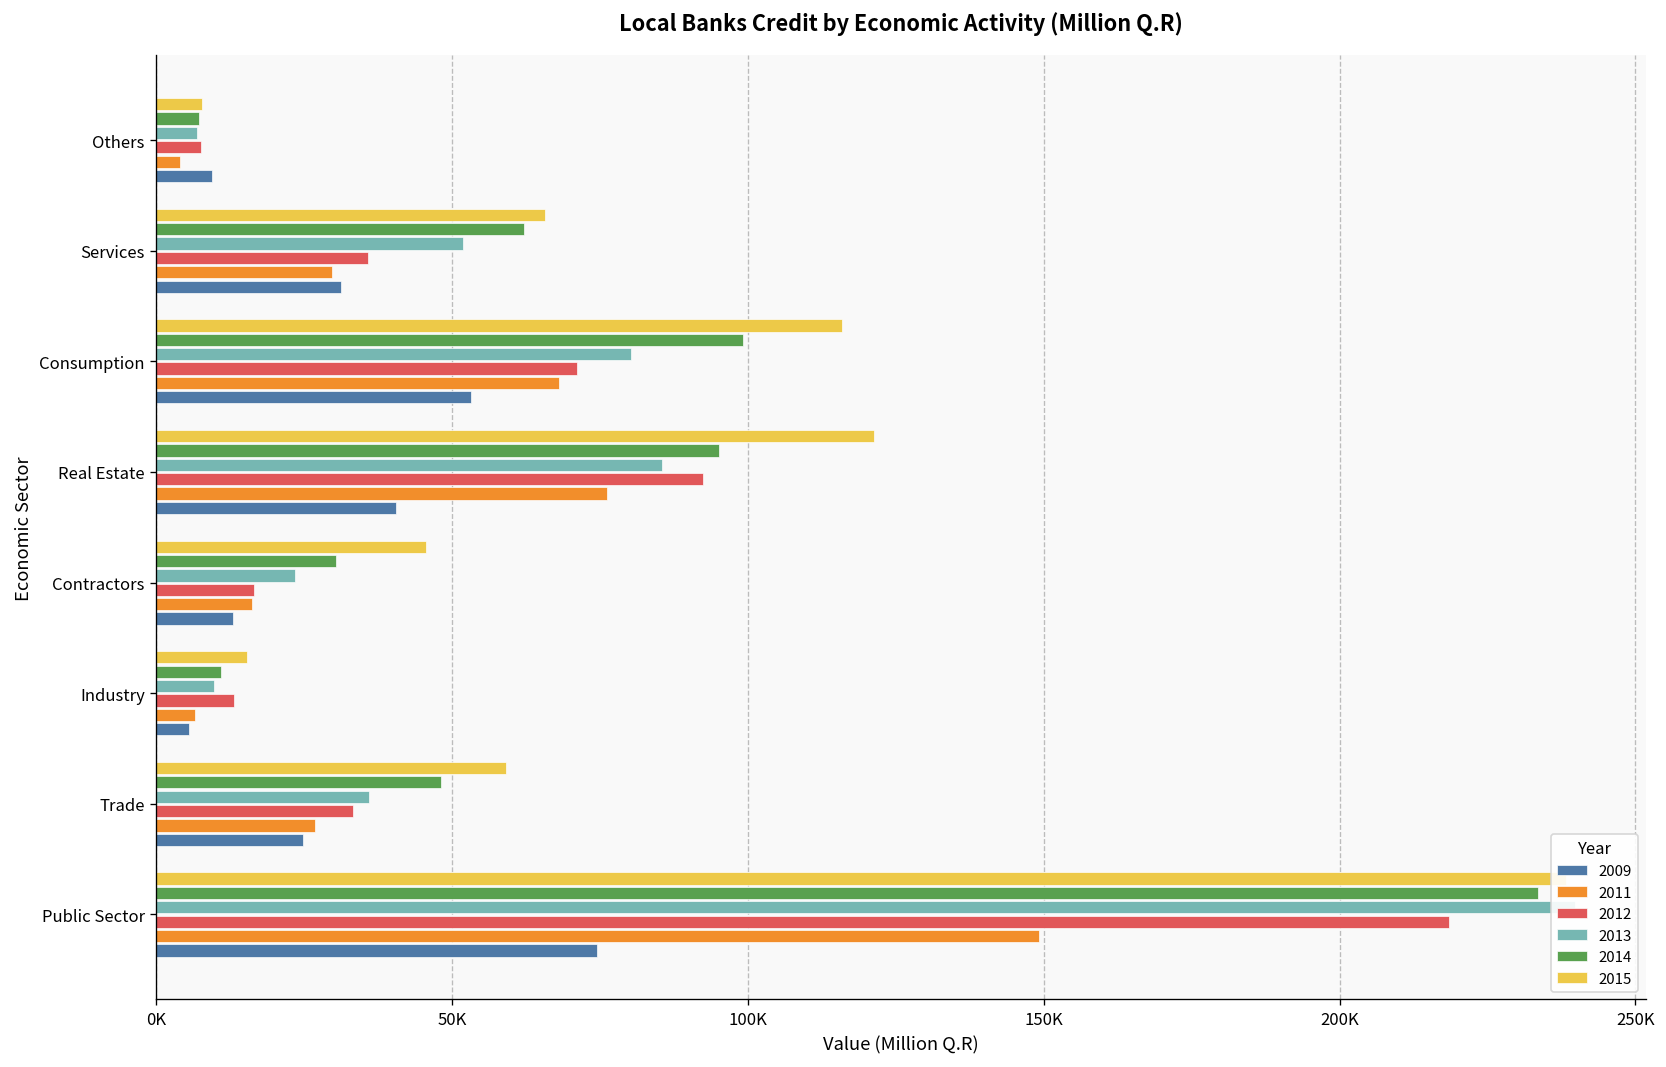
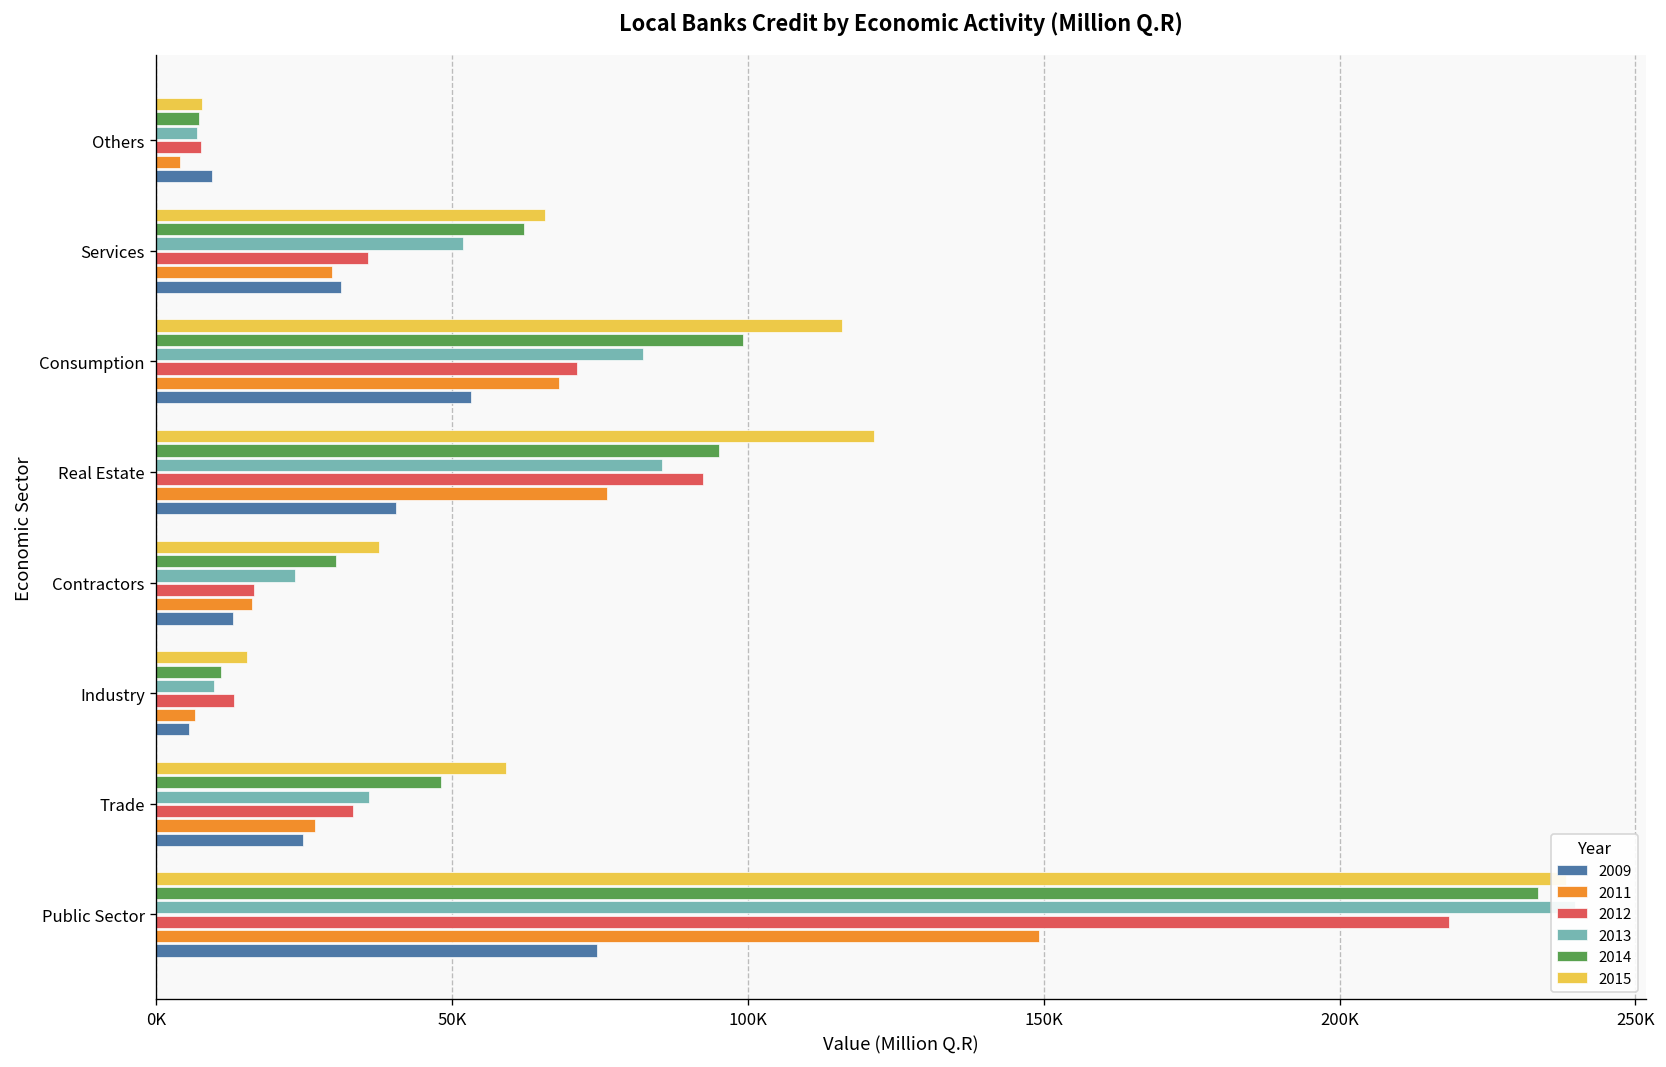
2013, Consumption: 80000 -> 82000
2015, Contractors: 46000 -> 38000
